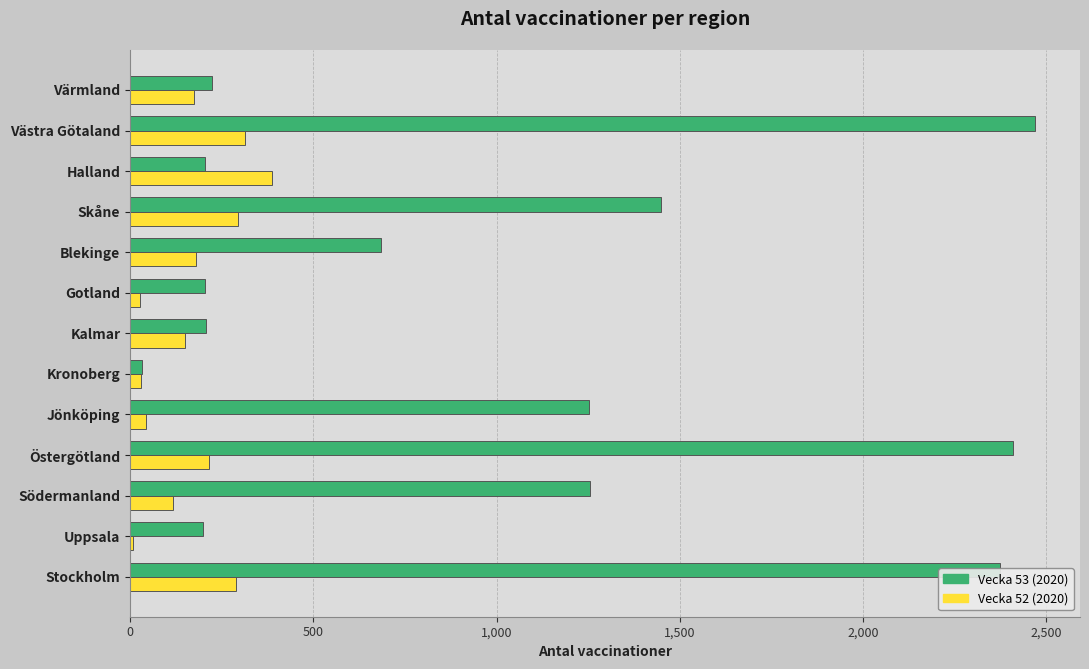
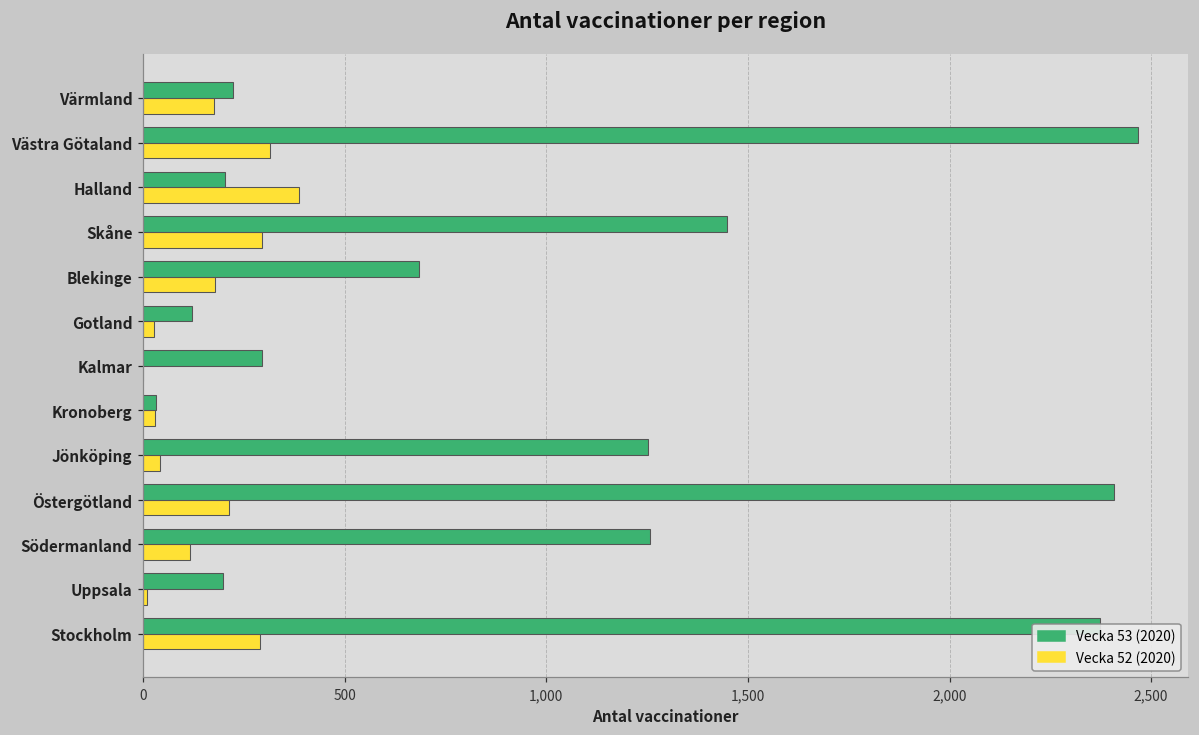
Vecka 53 (2020), Gotland: 210 -> 120
Vecka 53 (2020), Kalmar: 210 -> 290
Vecka 52 (2020), Kalmar: 150 -> 0
